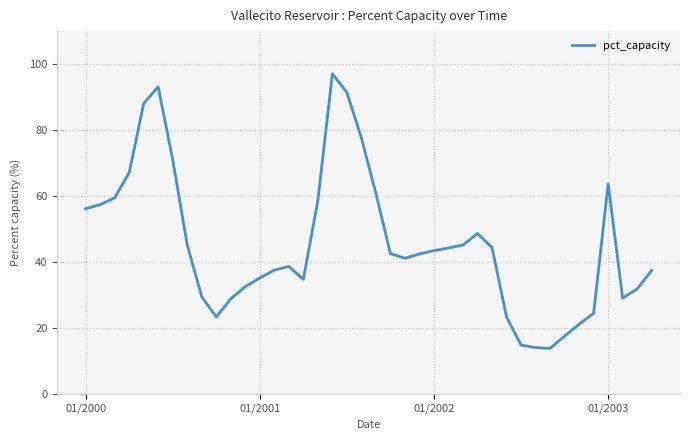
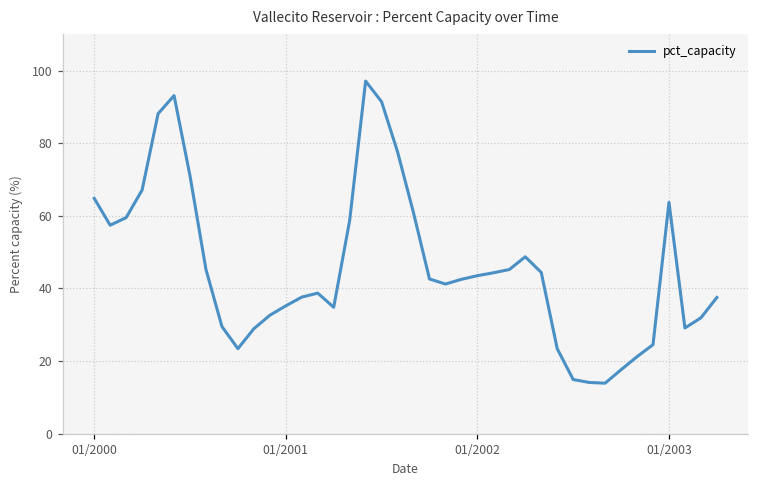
01/2000: 56 -> 65
